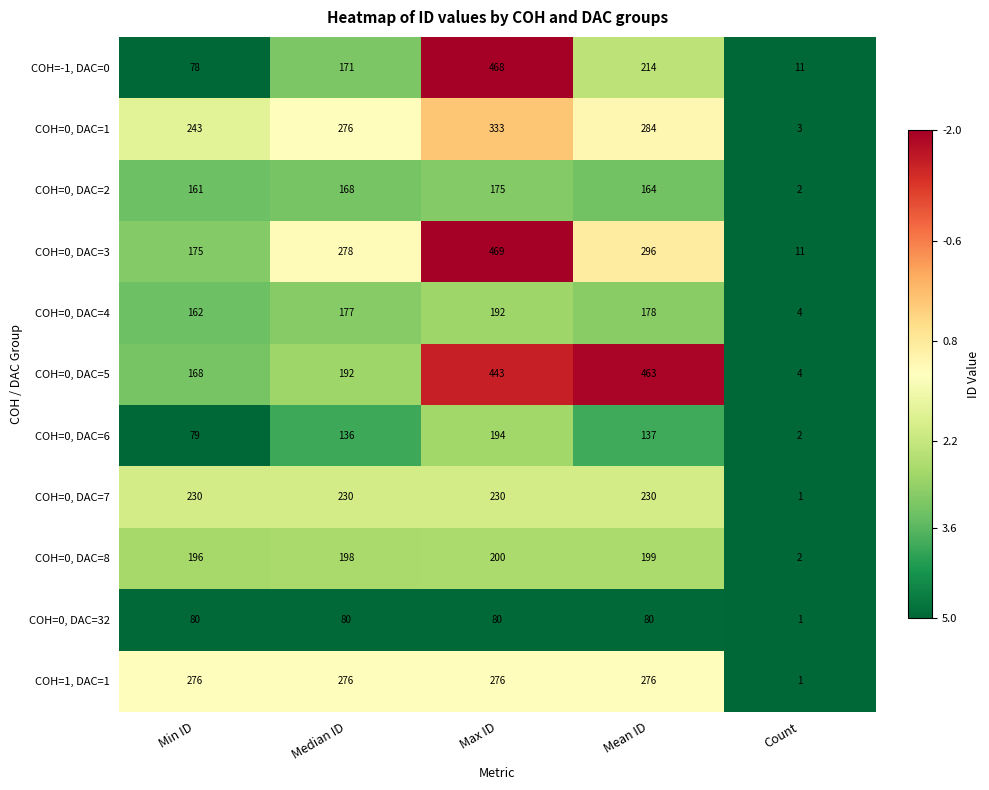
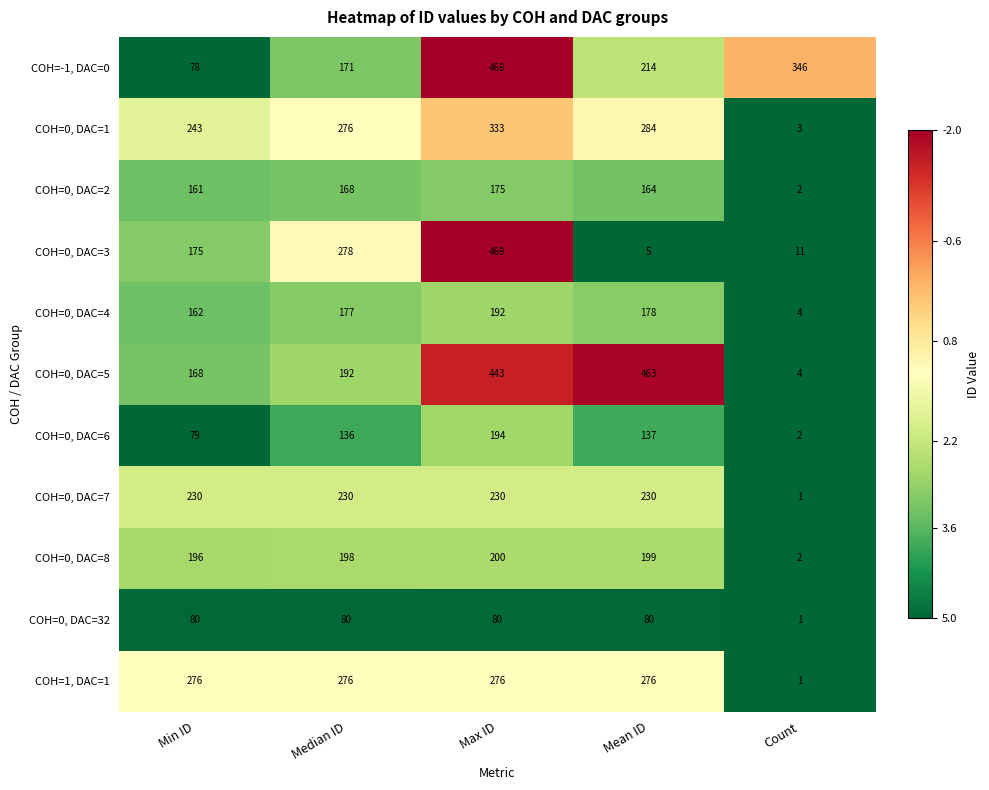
COH=-1, DAC=0, Count: 11 -> 346
COH=0, DAC=3, Mean ID: 296 -> 5
